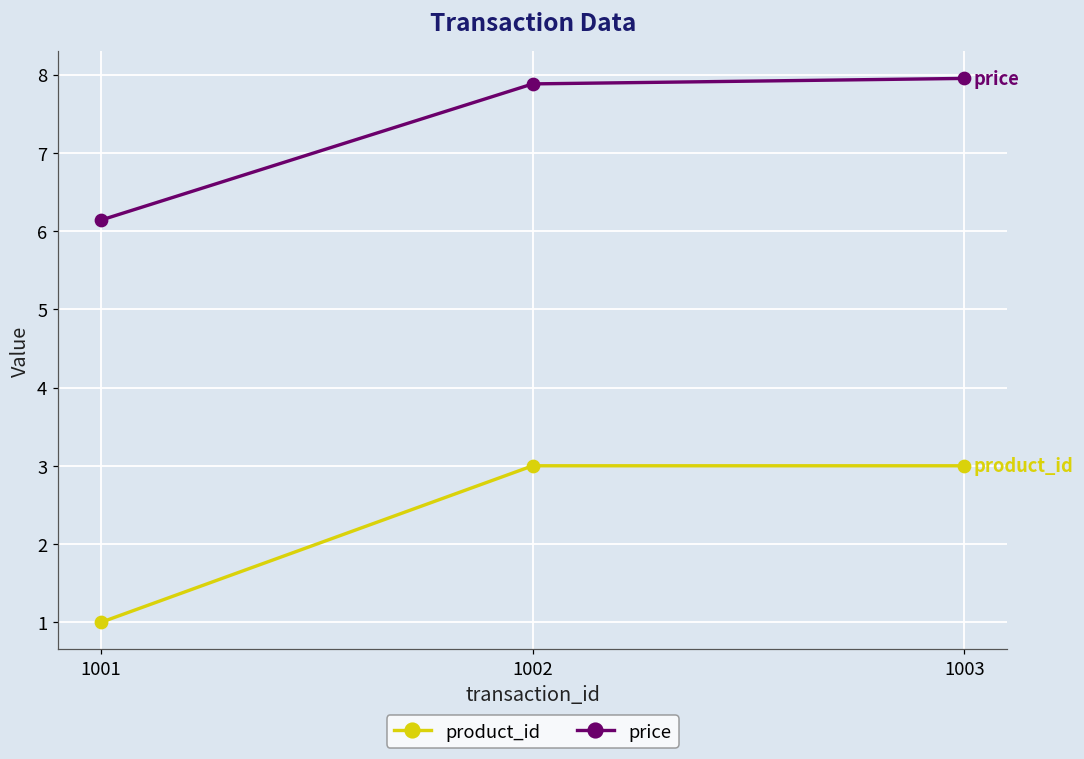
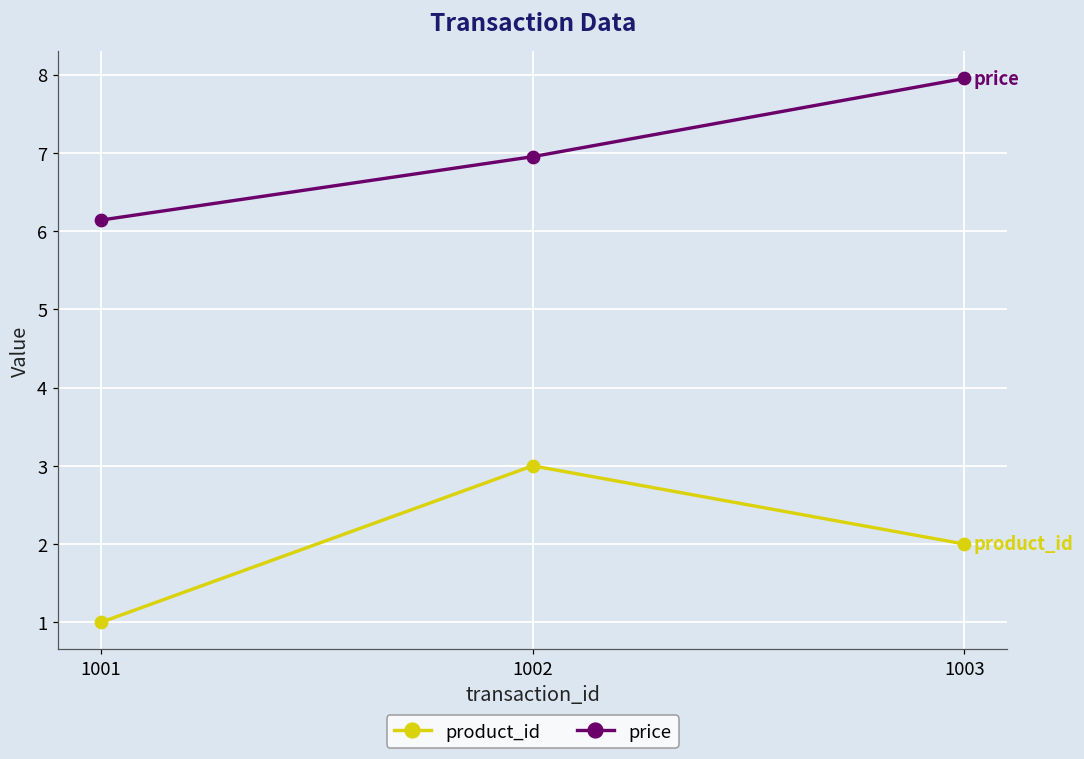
price, 1002: 7.9 -> 7.0
product_id, 1003: 3 -> 2
